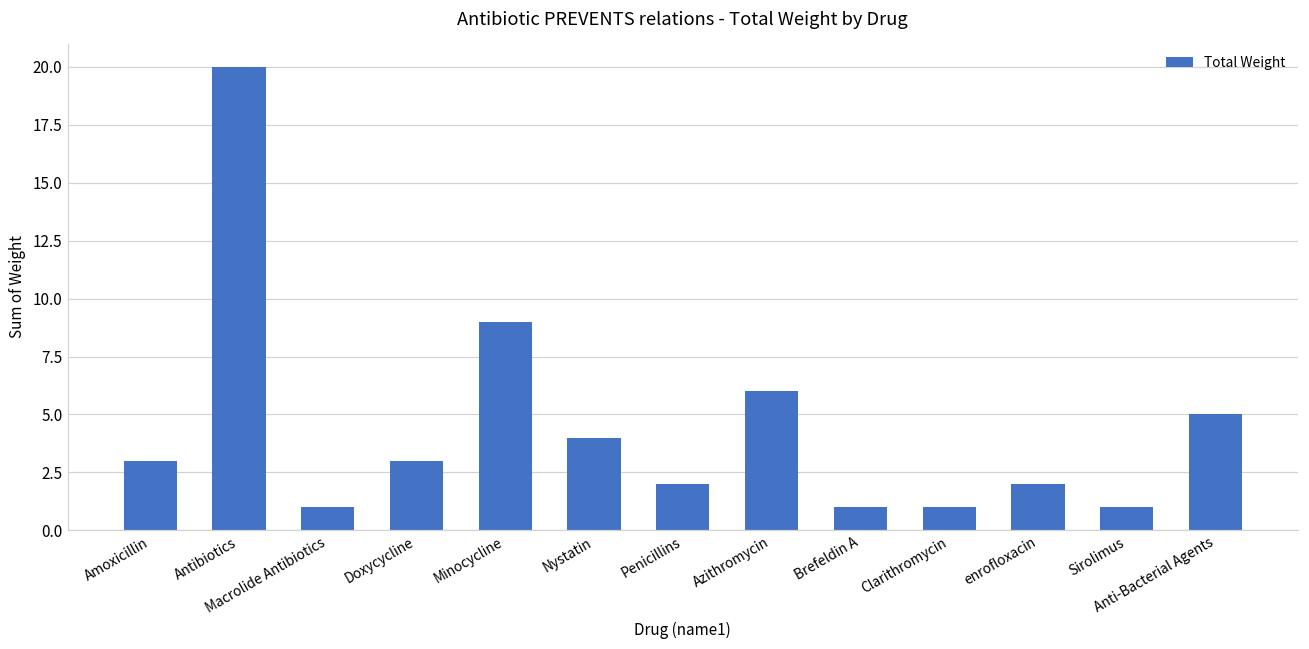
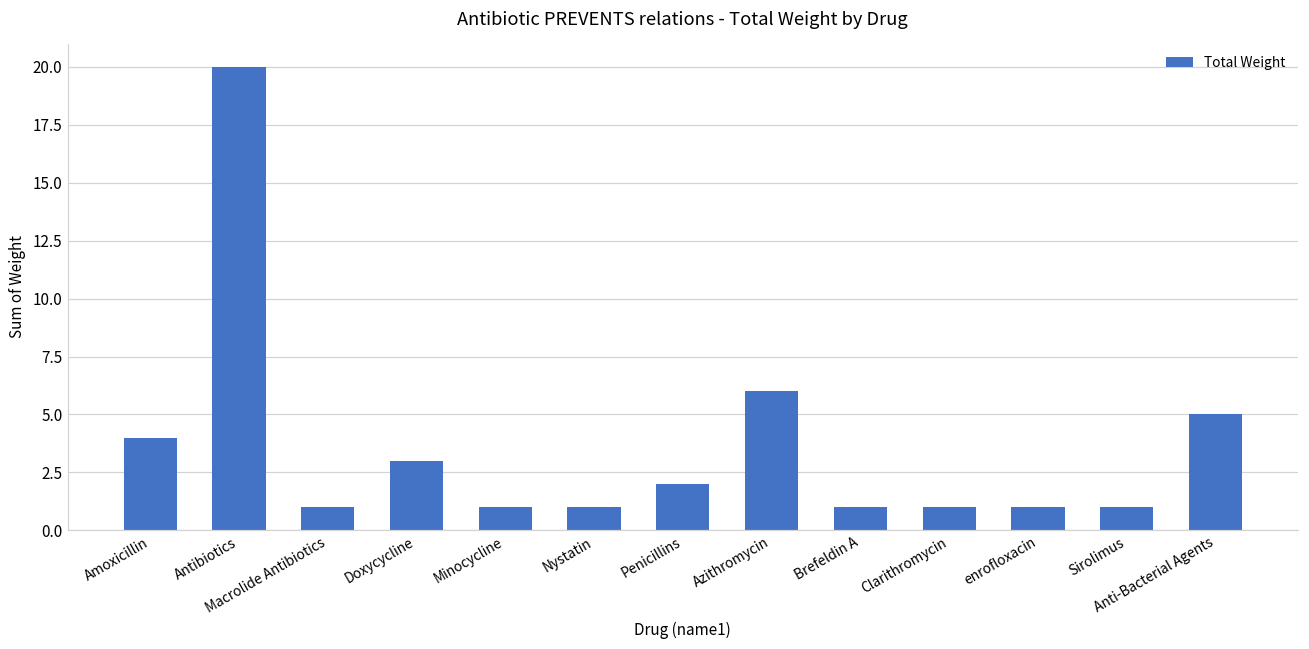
Amoxicillin: 3 -> 4
Minocycline: 9 -> 1
Nystatin: 4 -> 1
enrofloxacin: 2 -> 1
